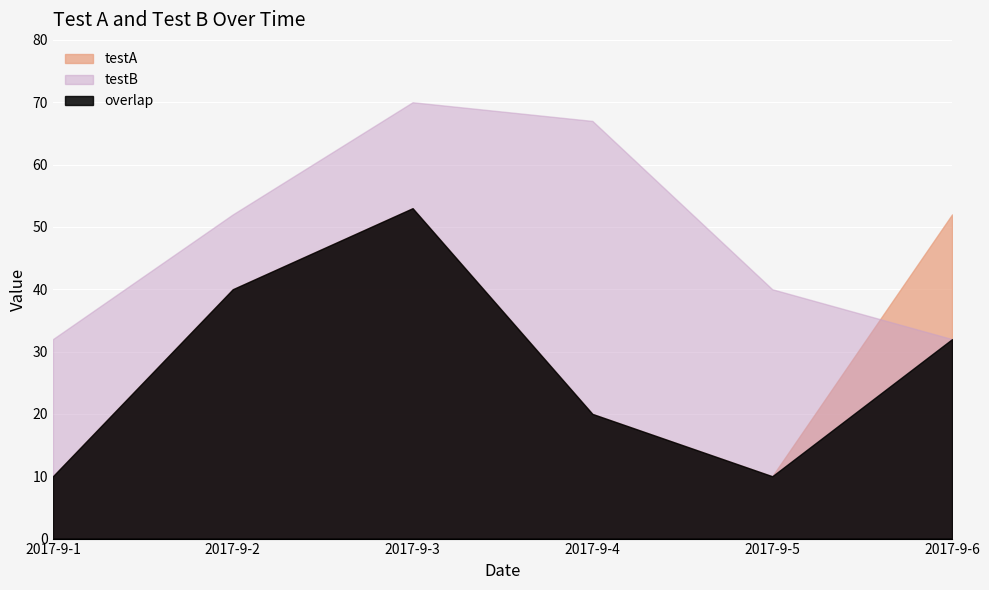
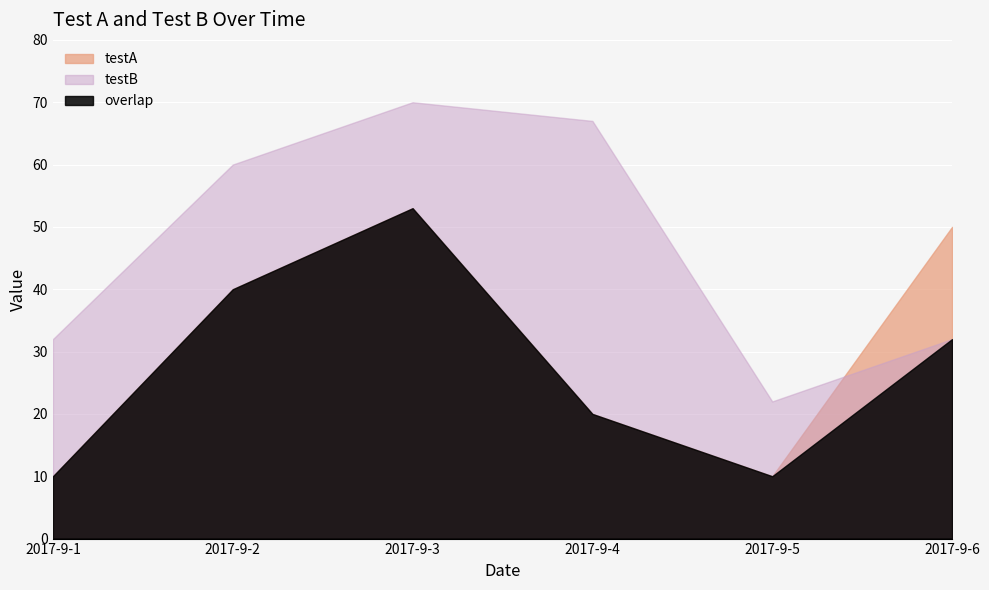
testB, 2017-9-2: 52 -> 60
testB, 2017-9-5: 40 -> 22
testA, 2017-9-6: 52 -> 50
